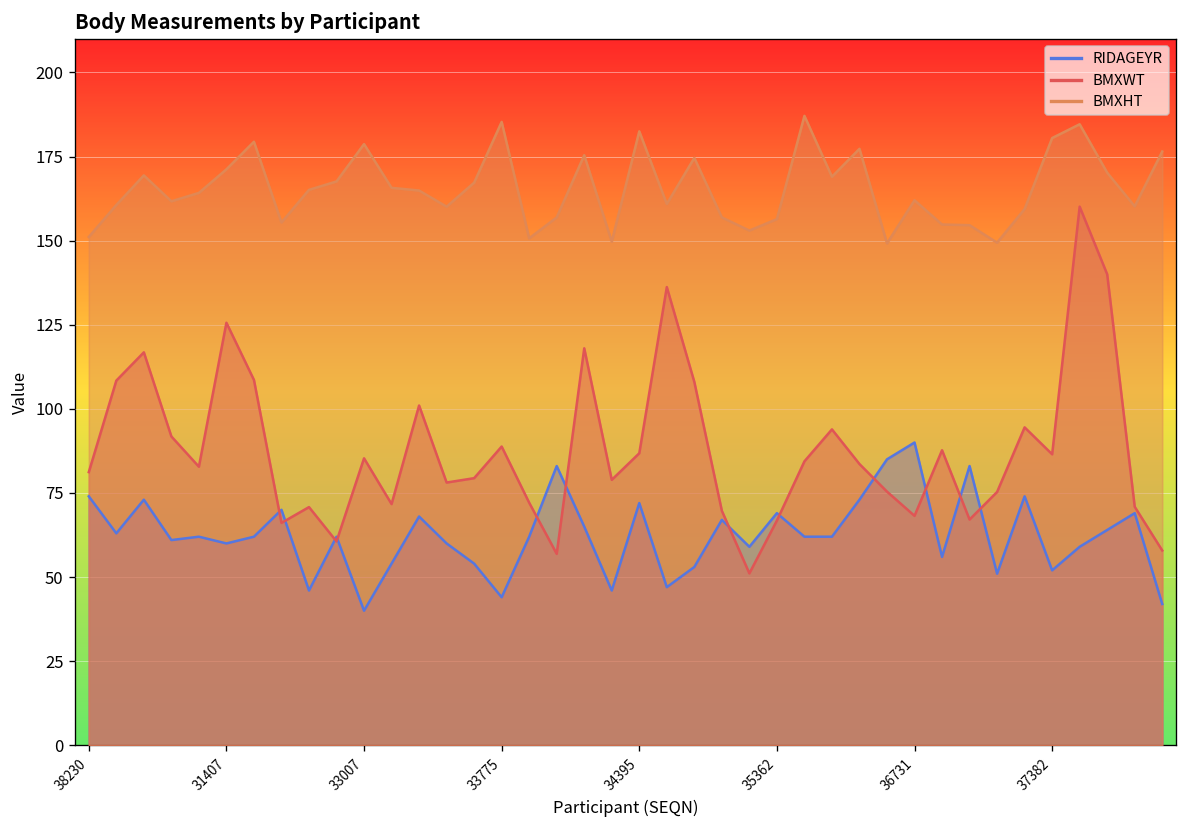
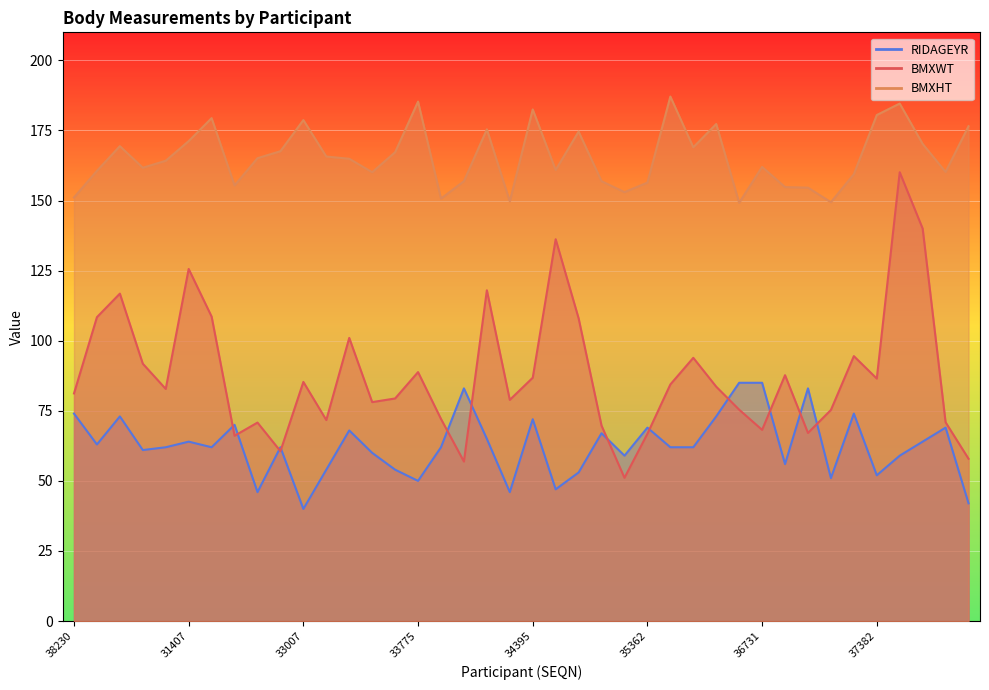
RIDAGEYR, 31407: 60 -> 64
RIDAGEYR, 33775: 44 -> 50
RIDAGEYR, 36731: 90 -> 85
